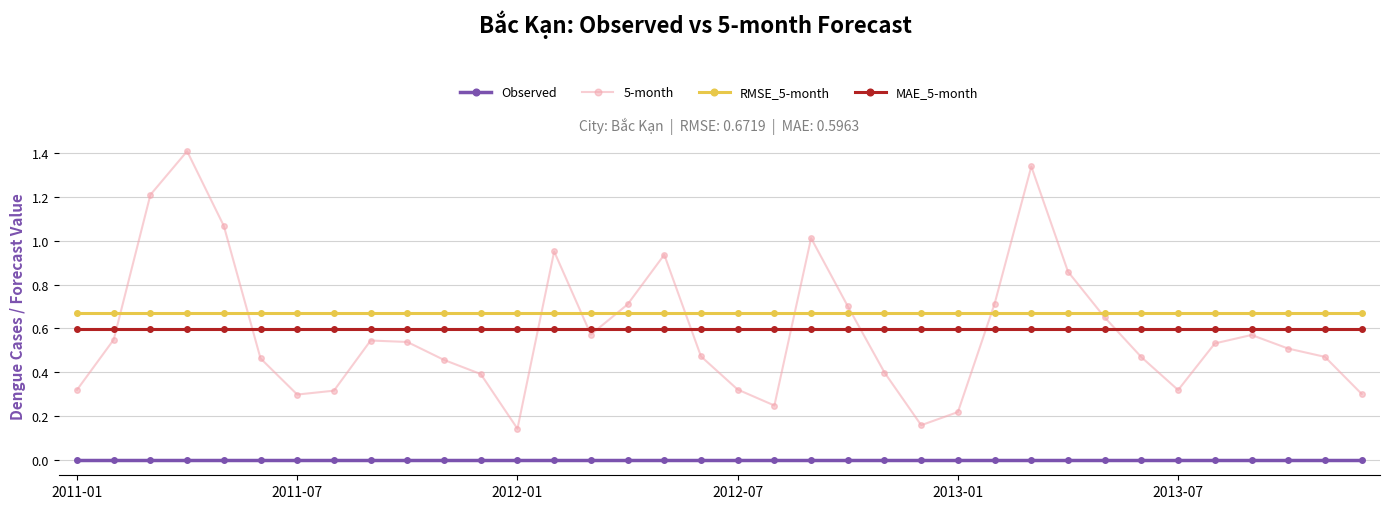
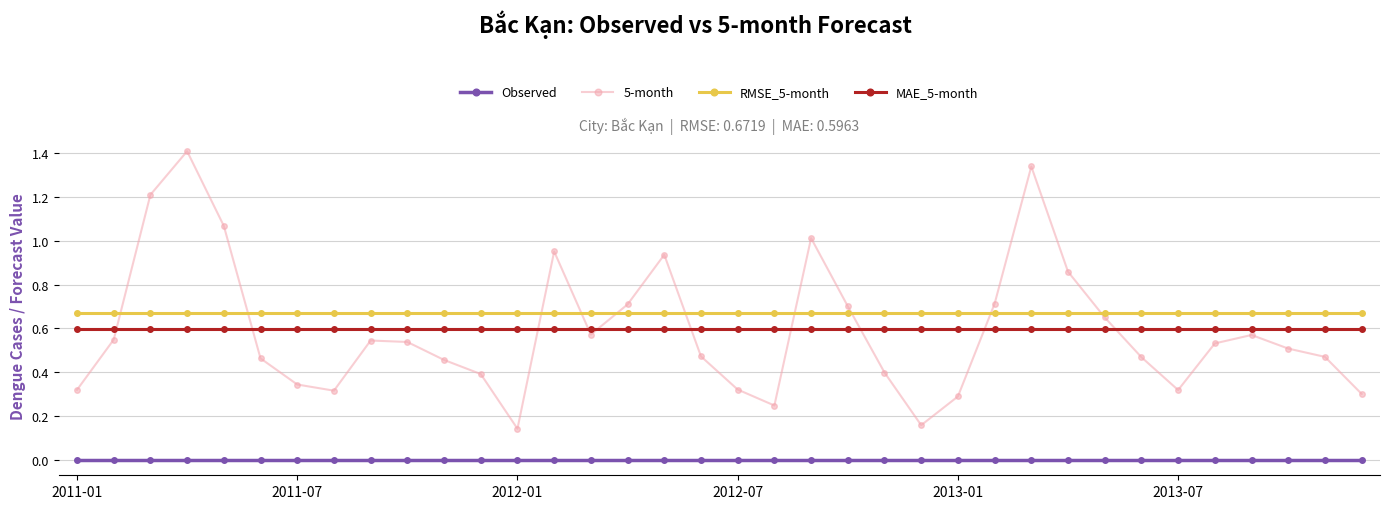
5-month, 2011-07: 0.30 -> 0.34
5-month, 2013-01: 0.22 -> 0.29
